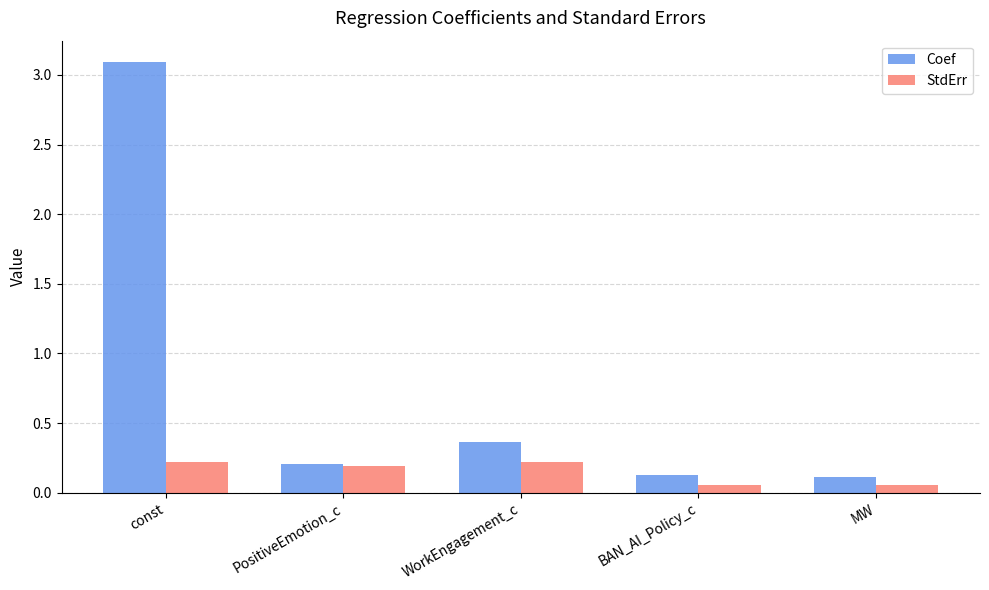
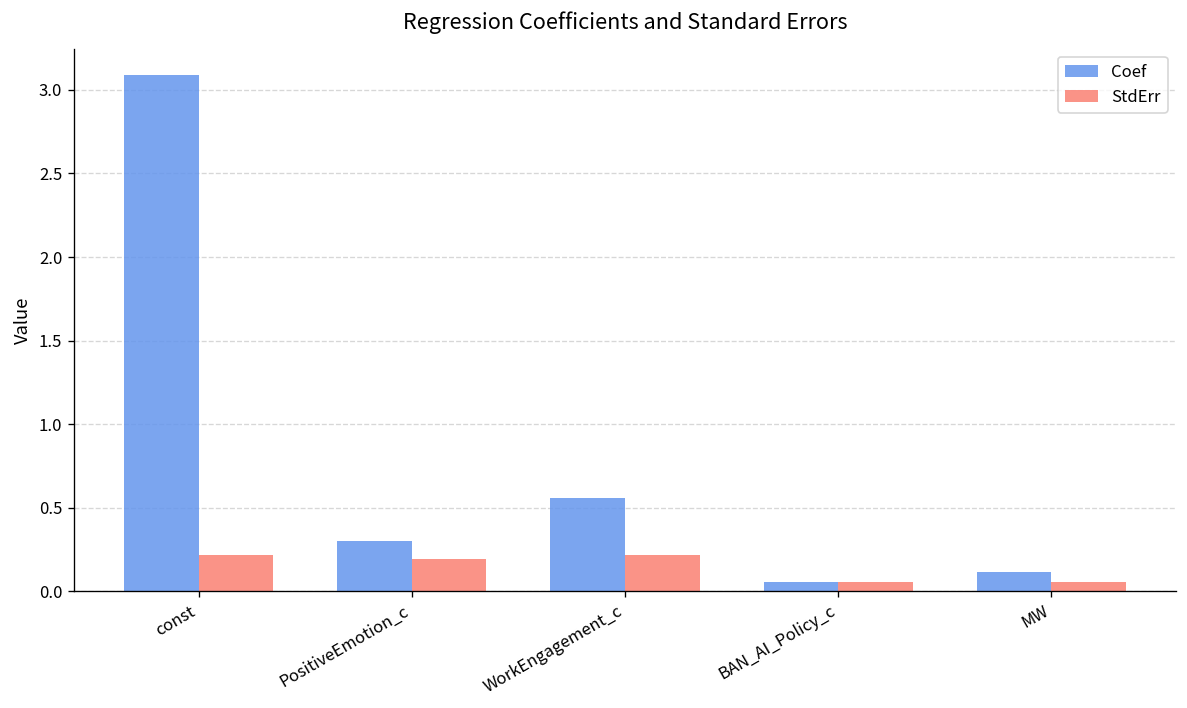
Coef, PositiveEmotion_c: 0.21 -> 0.30
Coef, WorkEngagement_c: 0.36 -> 0.56
Coef, BAN_AI_Policy_c: 0.13 -> 0.06
